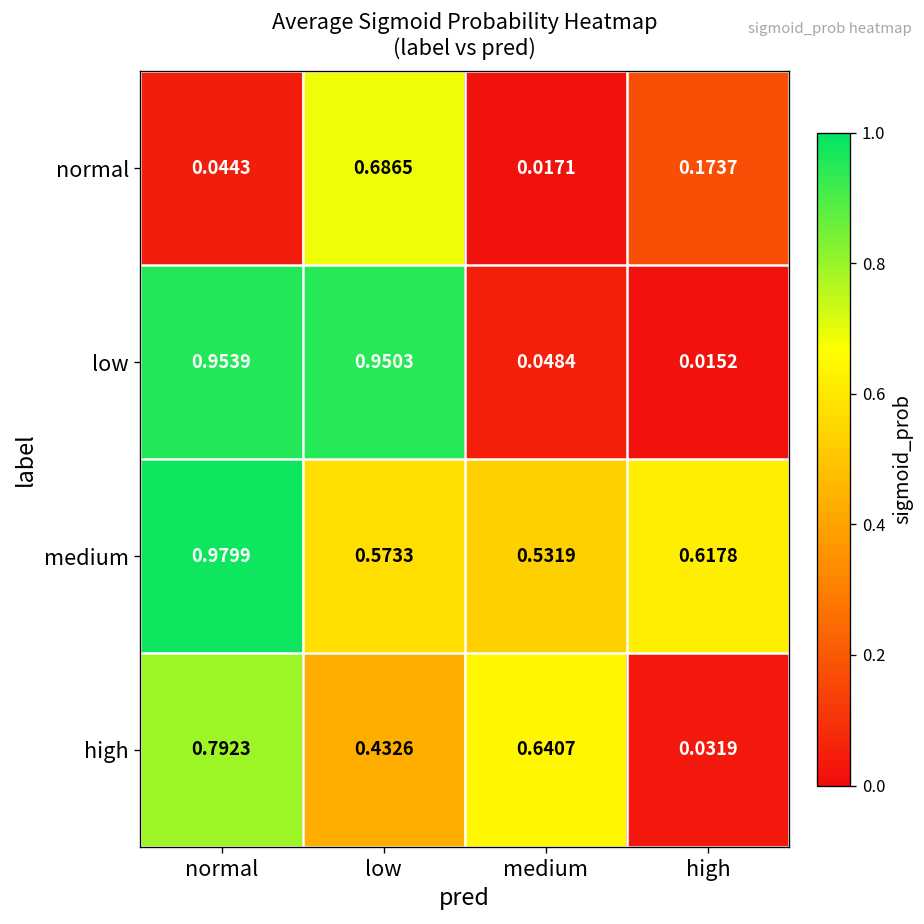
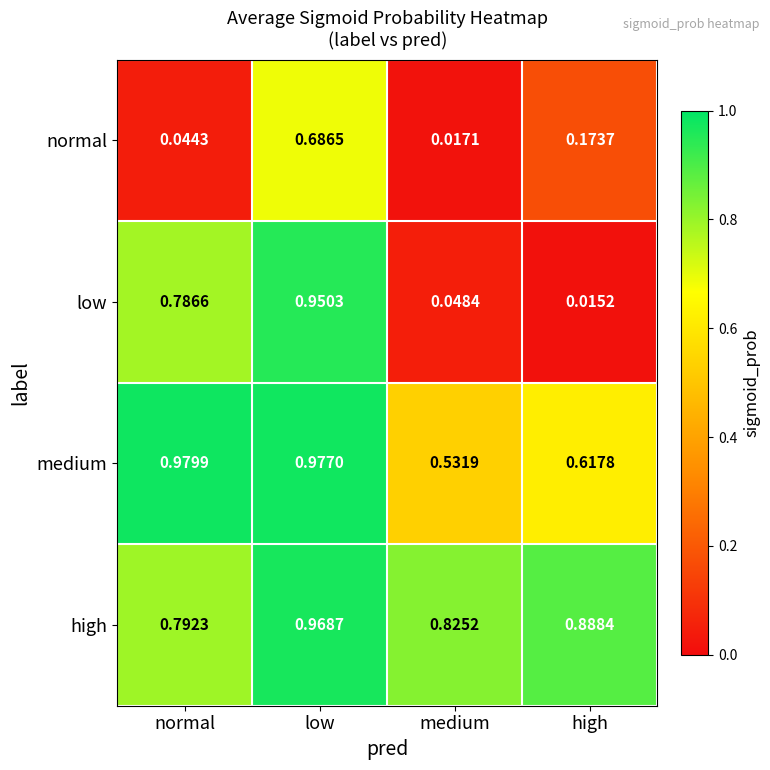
low, normal: 0.9539 -> 0.7866
medium, low: 0.5733 -> 0.9770
high, low: 0.4326 -> 0.9687
high, medium: 0.6407 -> 0.8252
high, high: 0.0319 -> 0.8884
